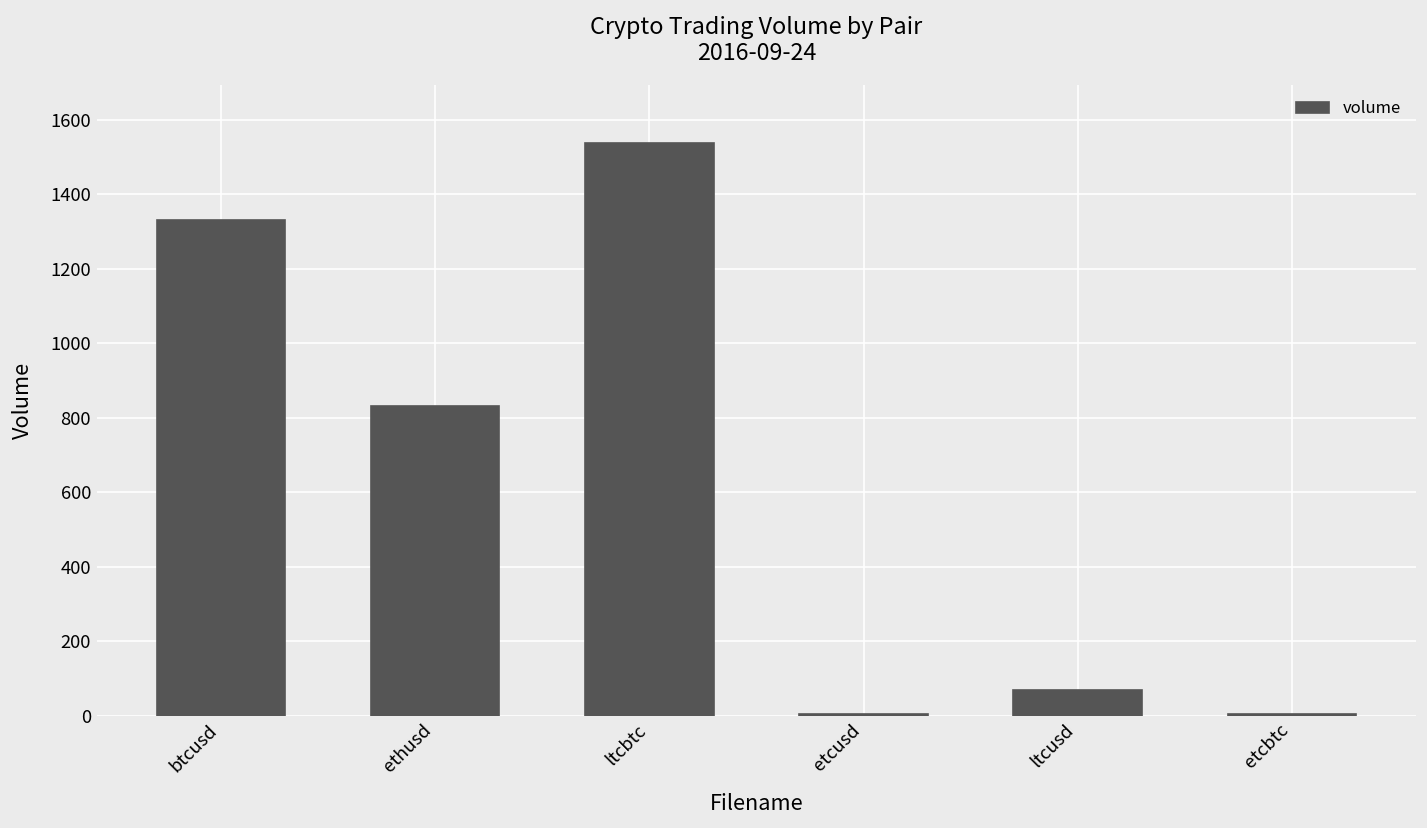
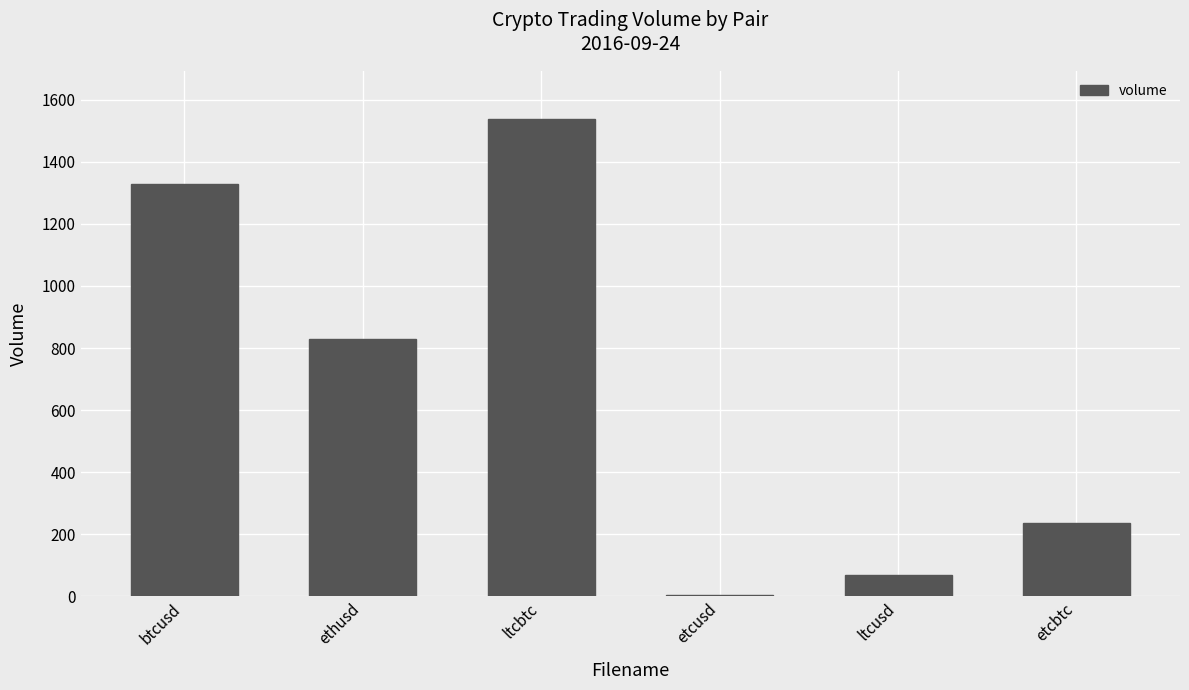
etcbtc: 10 -> 240
